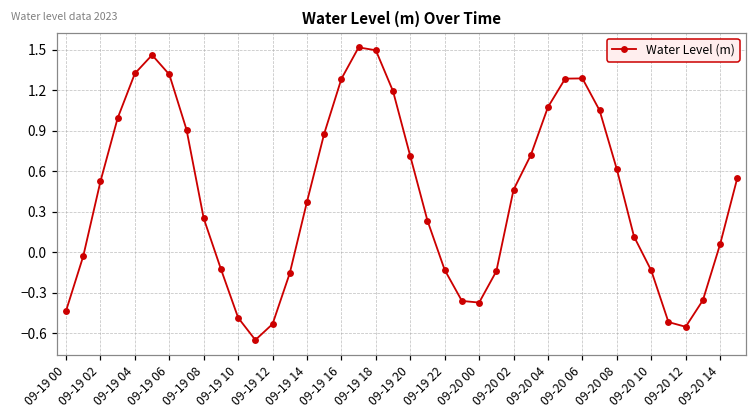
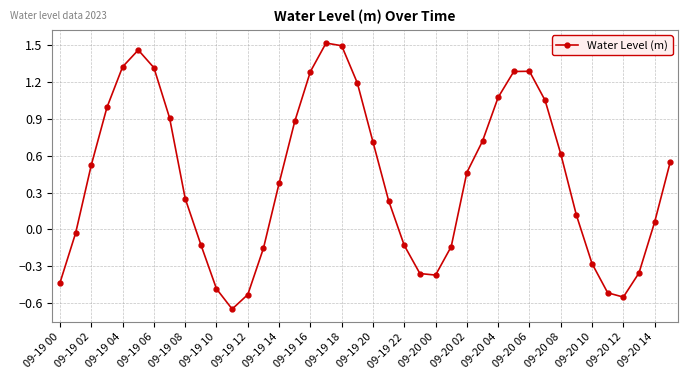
09-20 10: -0.13 -> -0.28
